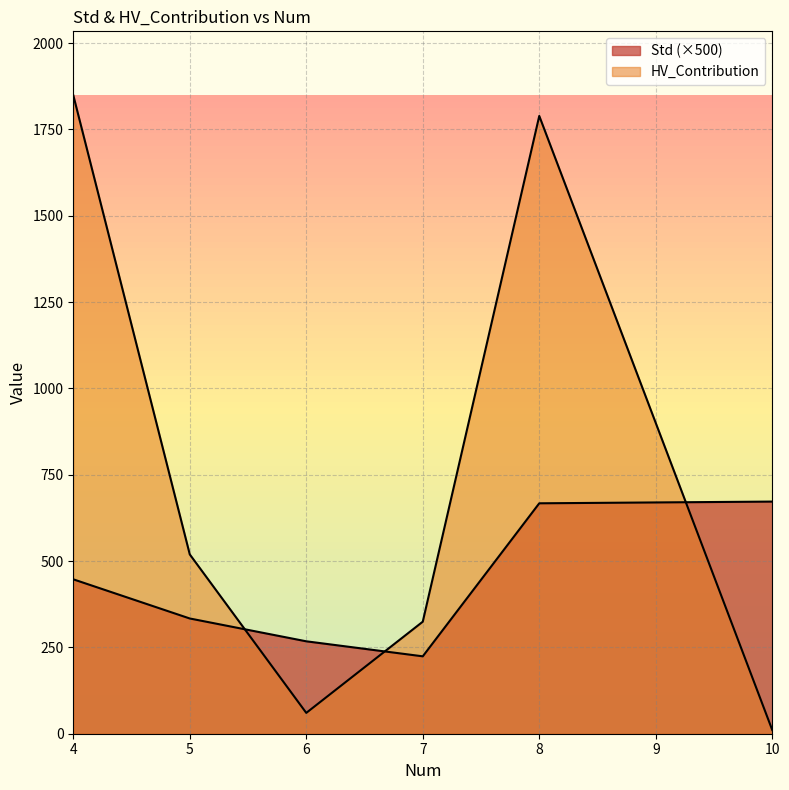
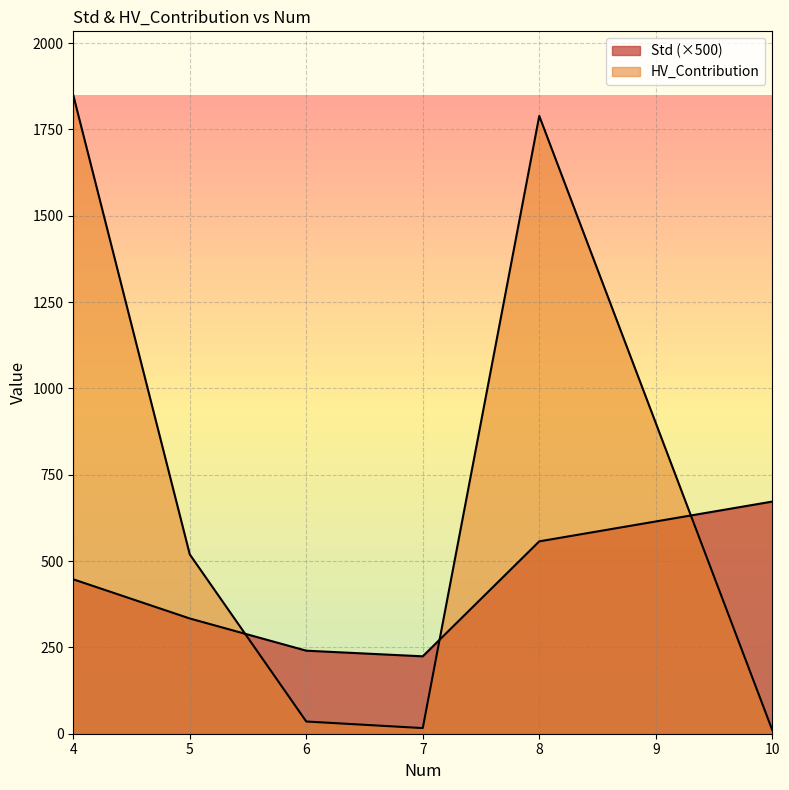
Std (×500), 6: 270 -> 240
HV_Contribution, 6: 60 -> 40
HV_Contribution, 7: 320 -> 20
Std (×500), 8: 670 -> 560
